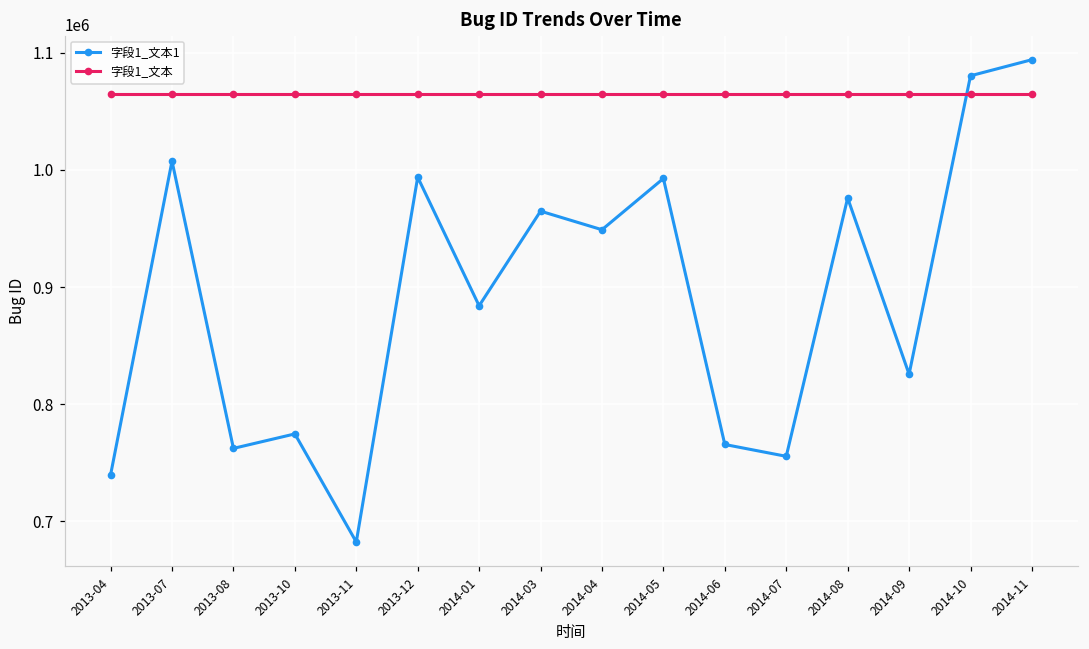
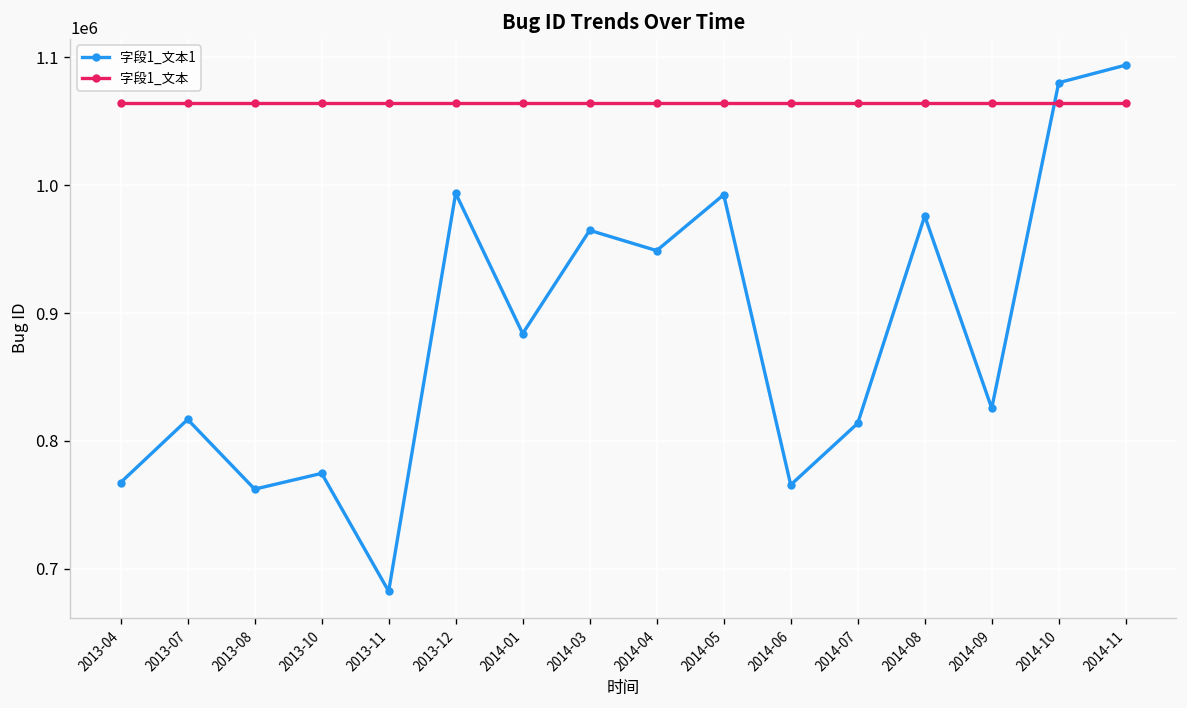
字段1_文本1, 2013-04: 740000 -> 767000
字段1_文本1, 2013-07: 1007000 -> 817000
字段1_文本1, 2014-07: 756000 -> 814000
